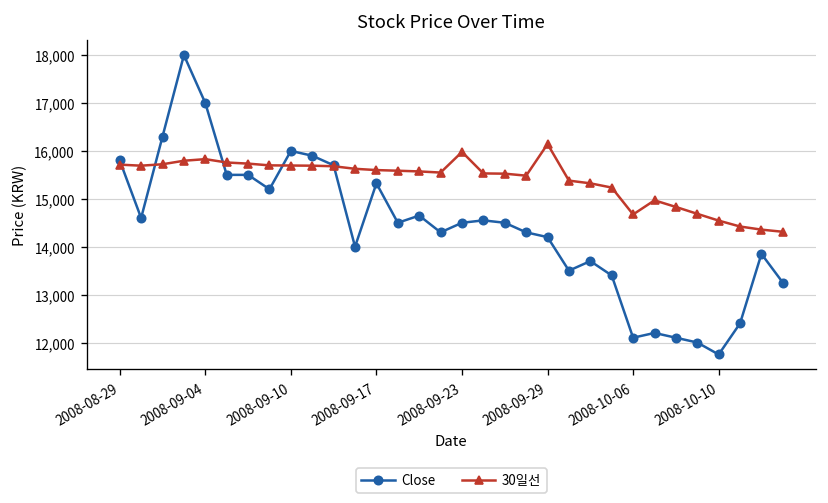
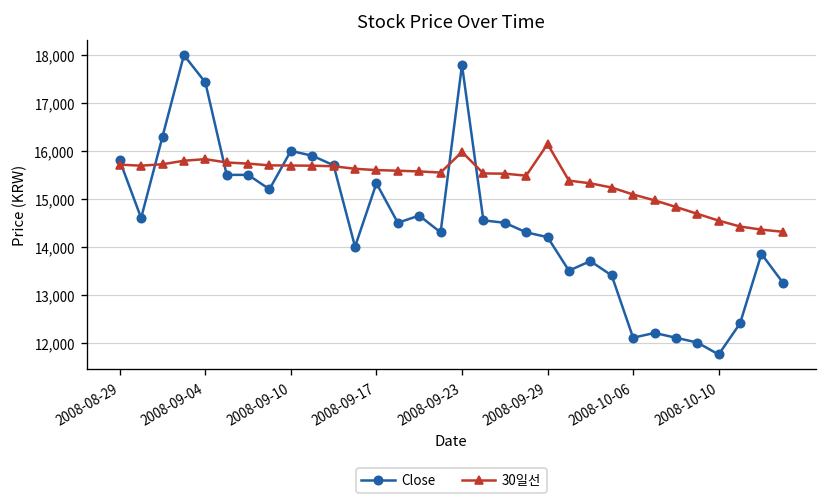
Close, 2008-09-04: 17,000 -> 17,400
Close, 2008-09-23: 14,500 -> 17,800
30일선, 2008-10-06: 14,700 -> 15,100
